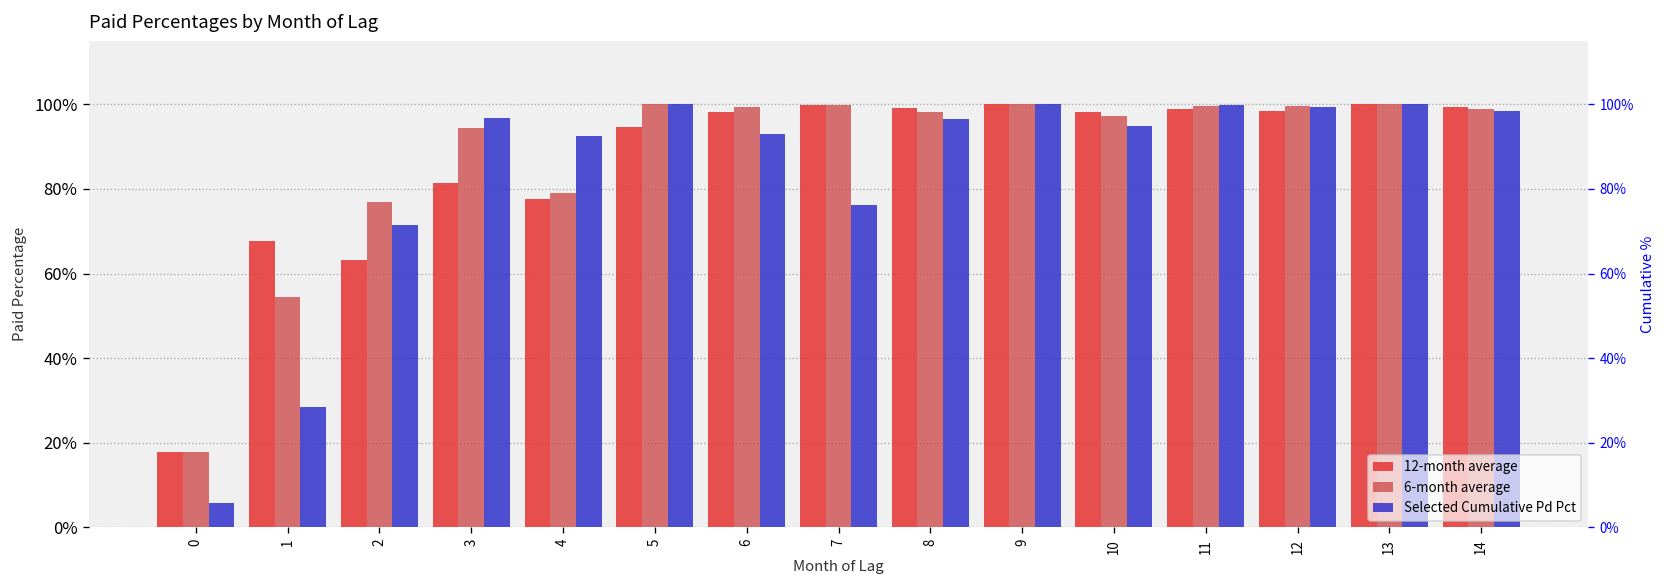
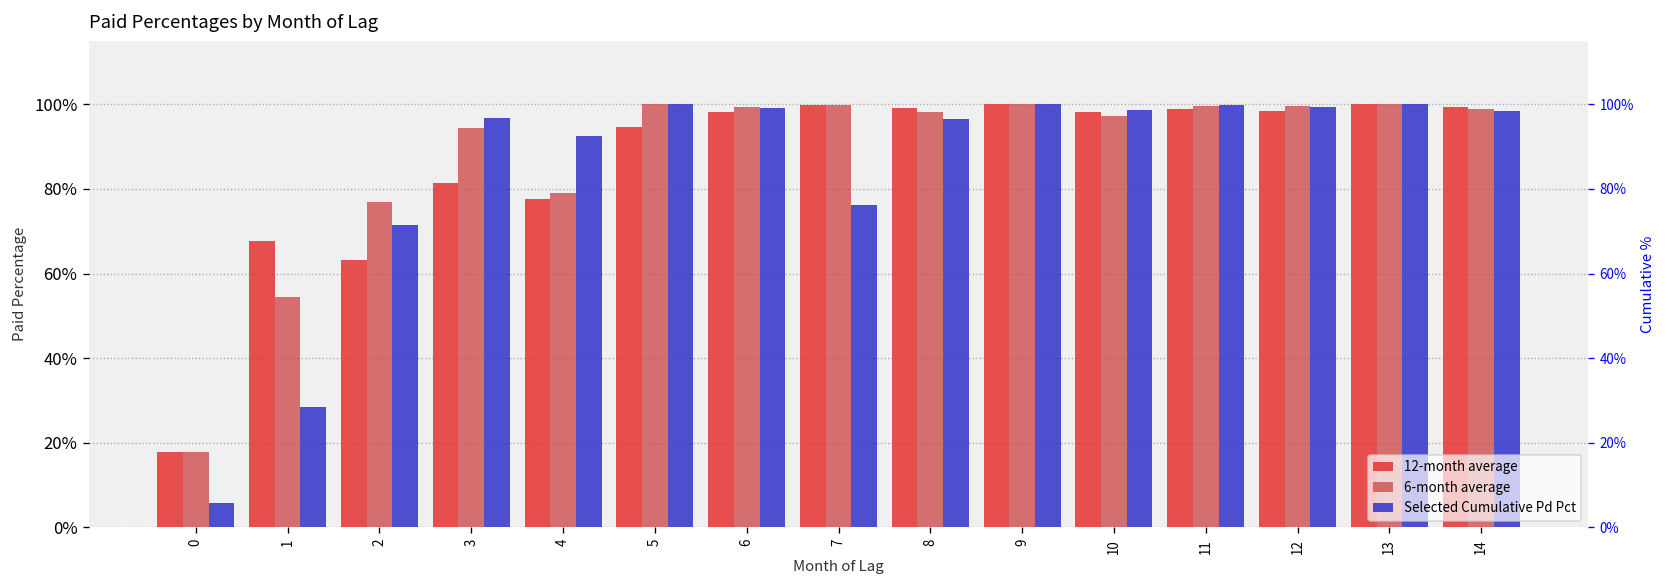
Selected Cumulative Pd Pct, 6: 93% -> 99%
Selected Cumulative Pd Pct, 10: 95% -> 99%
